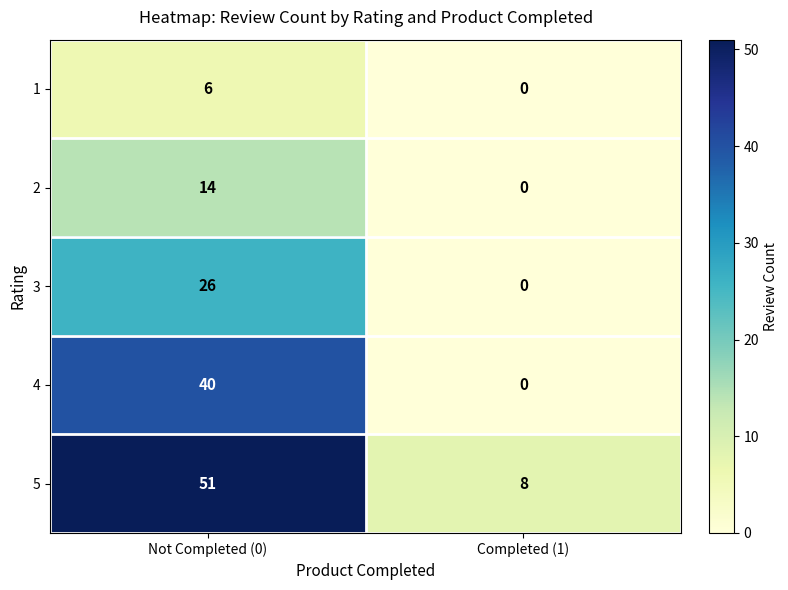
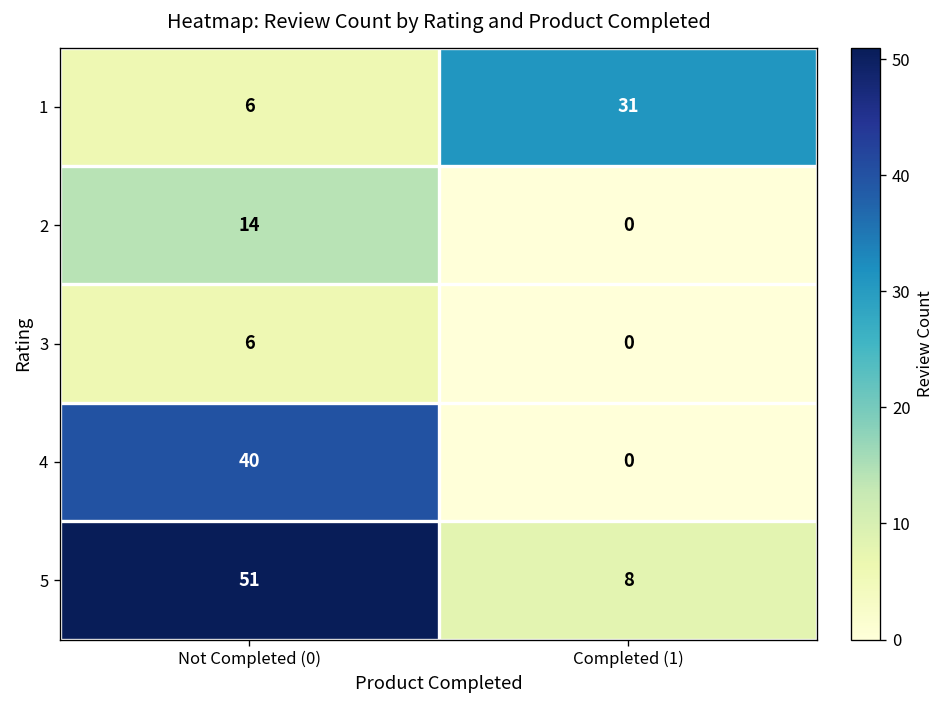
1, Completed (1): 0 -> 31
3, Not Completed (0): 26 -> 6
